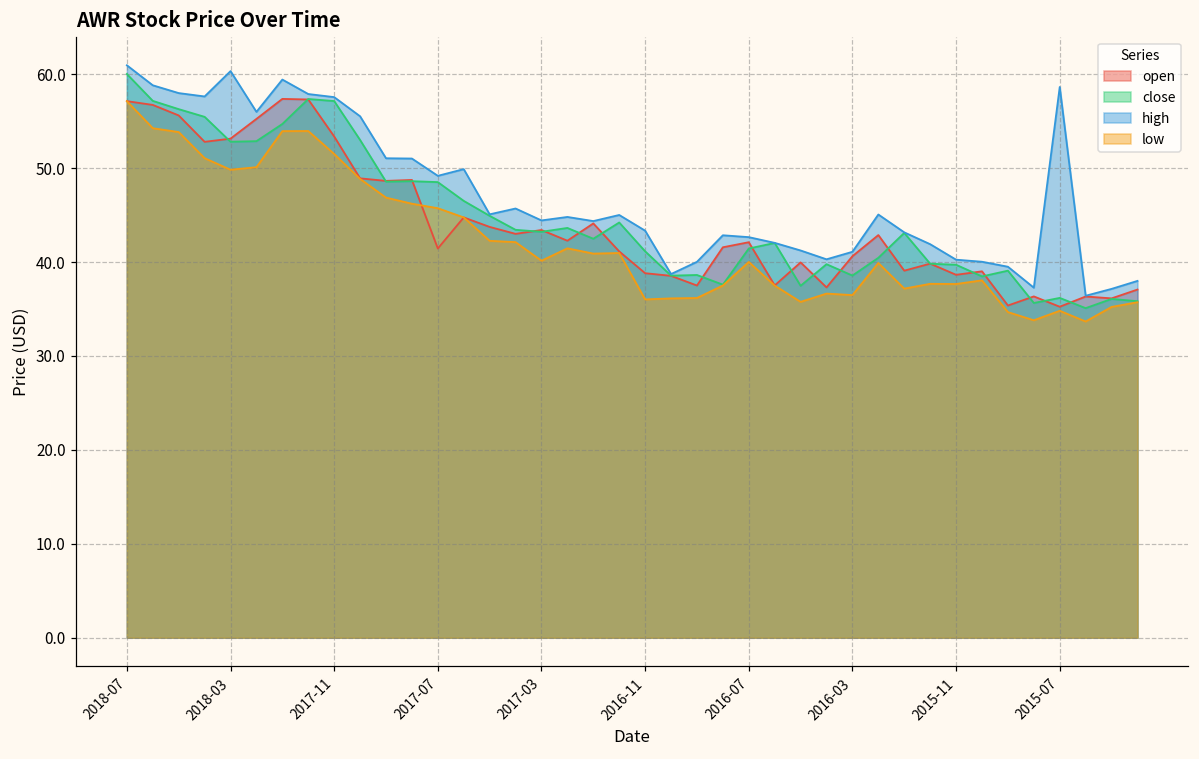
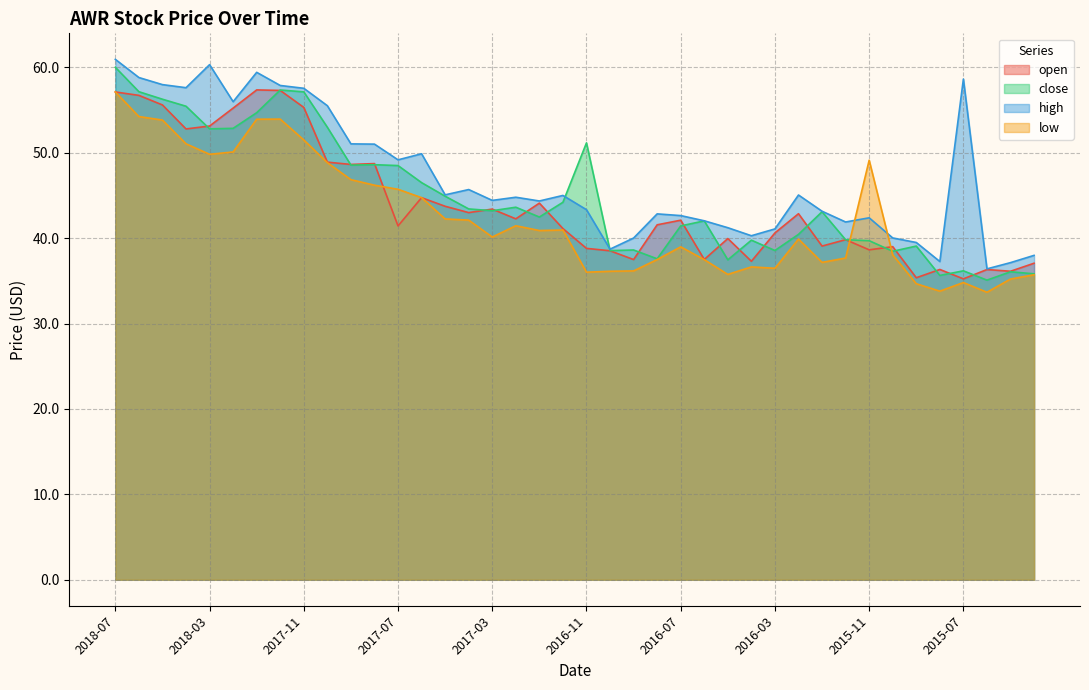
open, 2017-11: 53 -> 55
close, 2016-11: 41 -> 51
low, 2016-07: 40 -> 39
high, 2015-11: 40 -> 42
low, 2015-11: 38 -> 49
